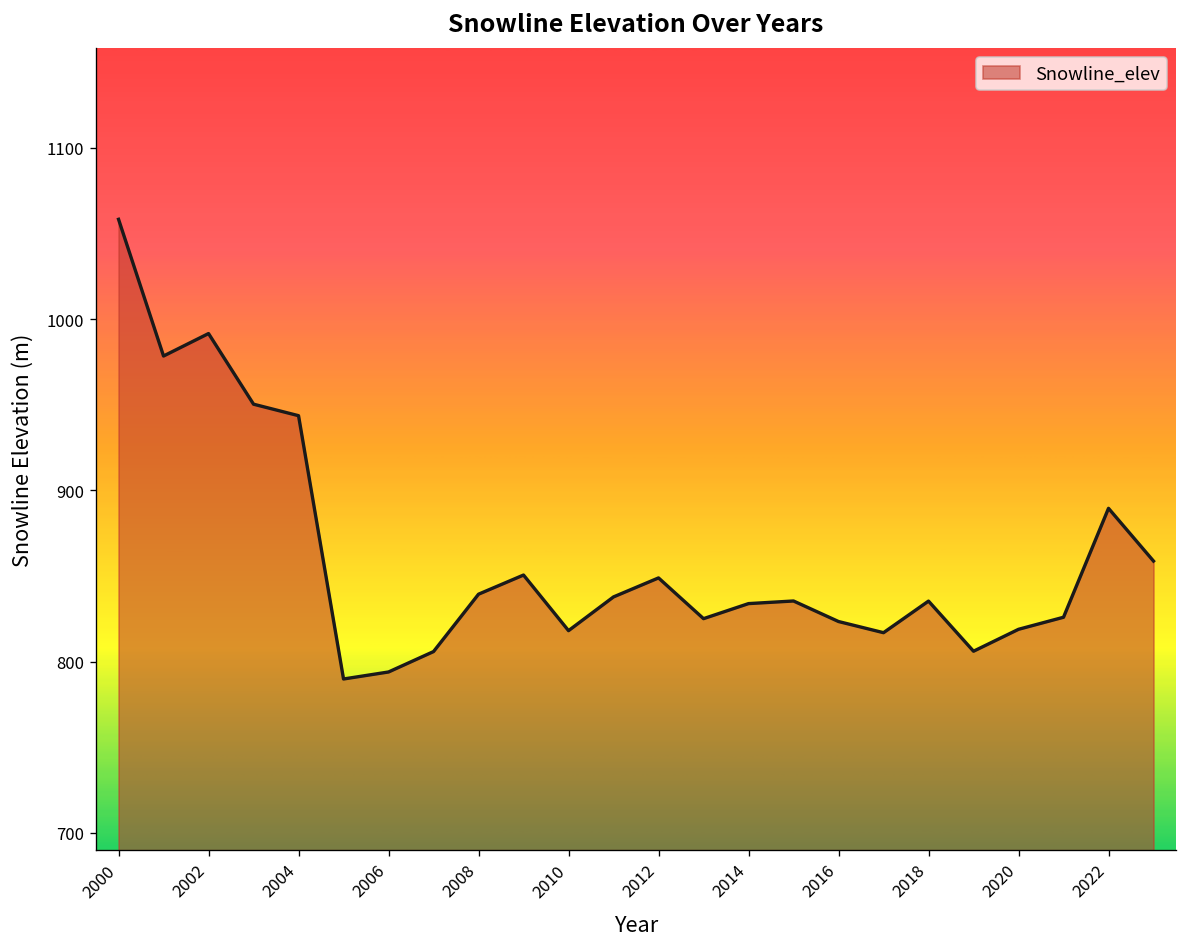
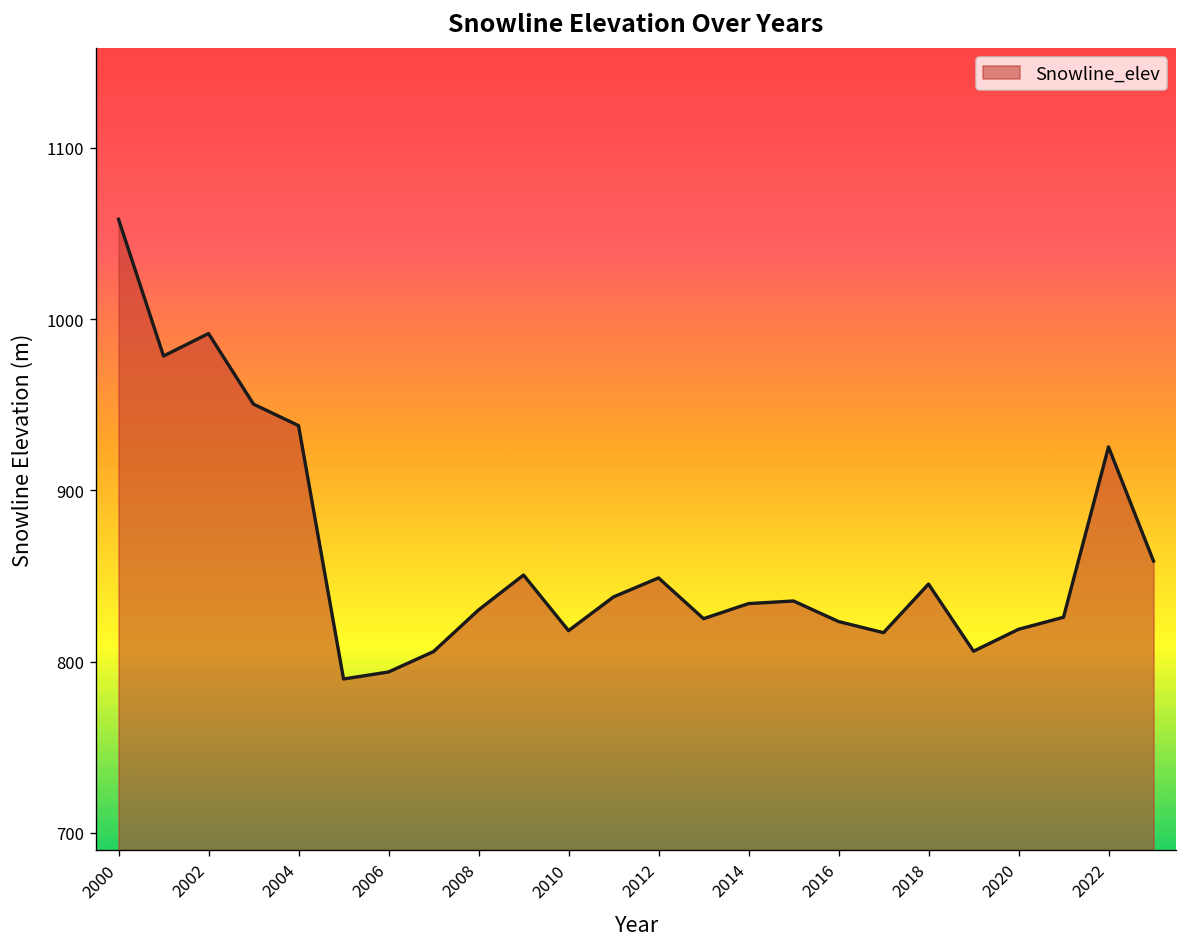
2004: 944 -> 938
2008: 839 -> 830
2018: 835 -> 845
2022: 890 -> 925
